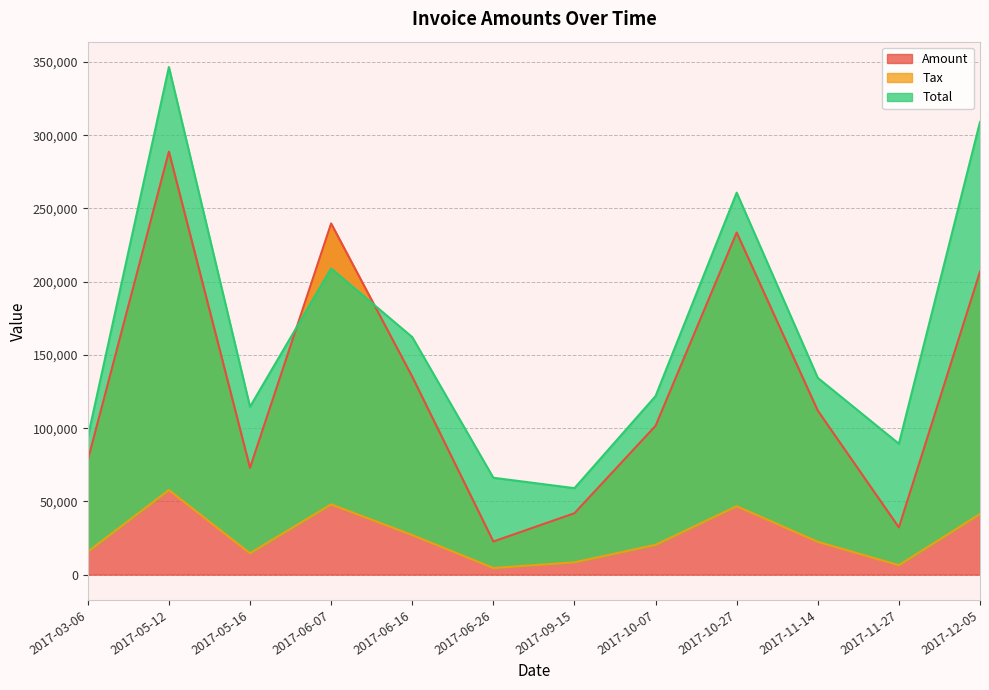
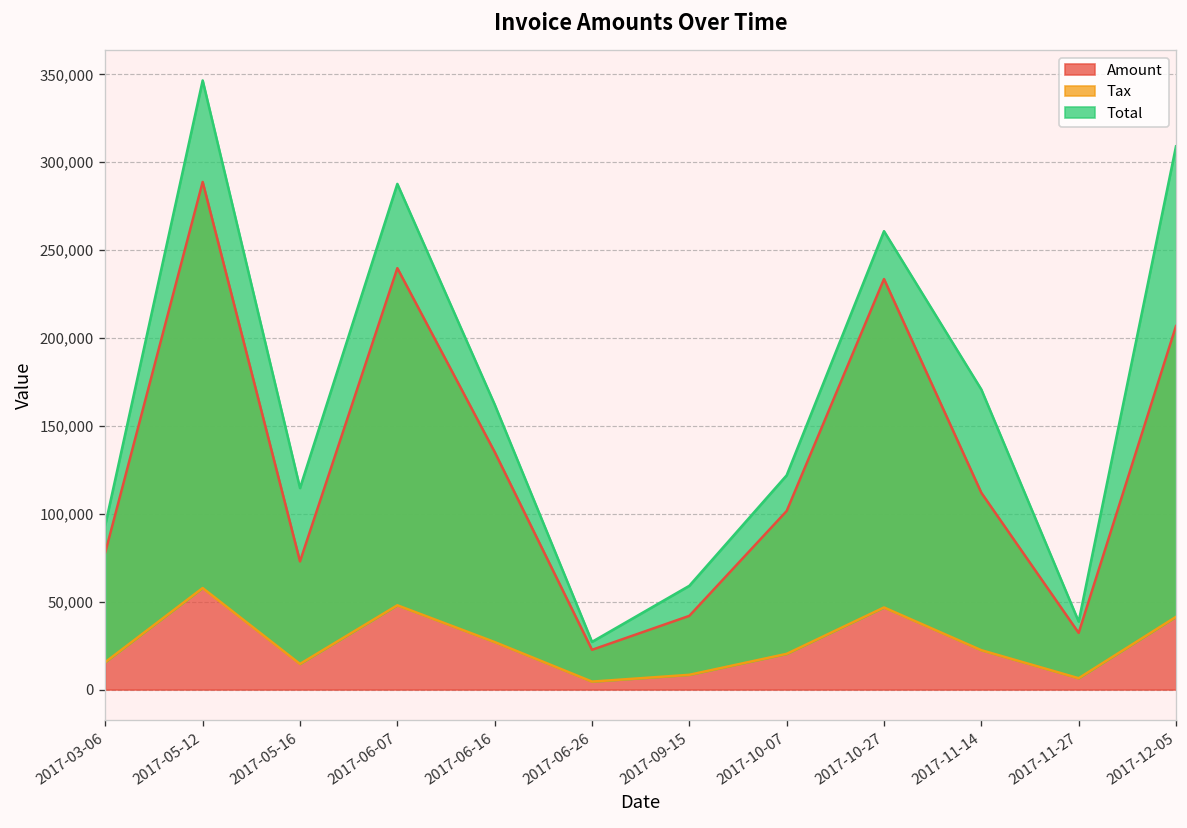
Total, 2017-06-07: 209,000 -> 288,000
Total, 2017-06-26: 66,000 -> 27,000
Total, 2017-11-14: 134,000 -> 171,000
Total, 2017-11-27: 89,000 -> 39,000
